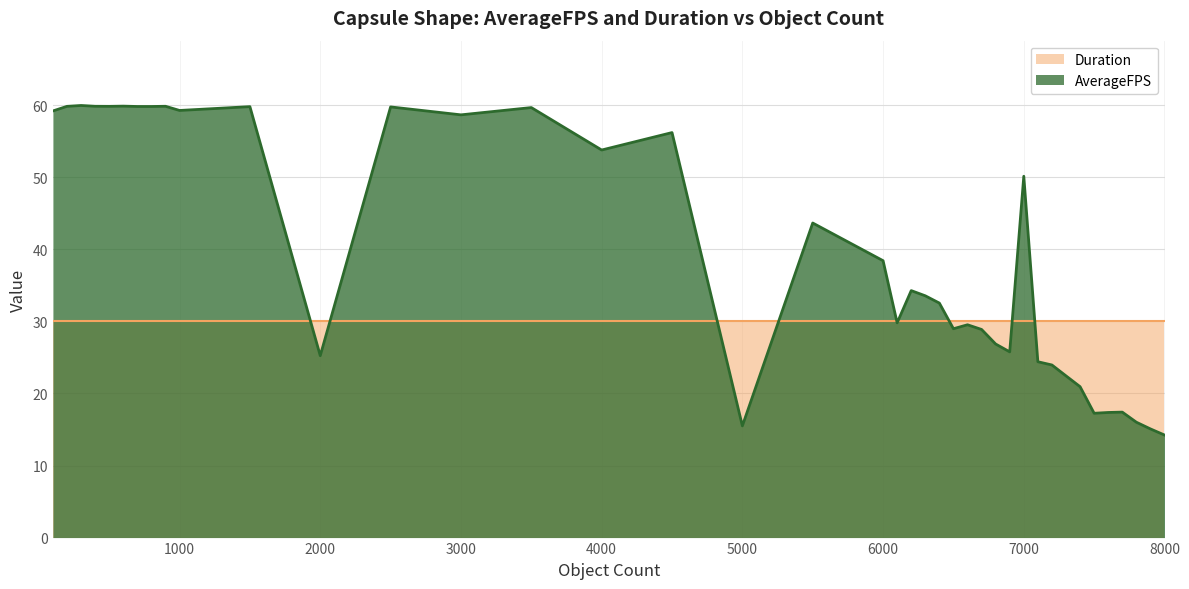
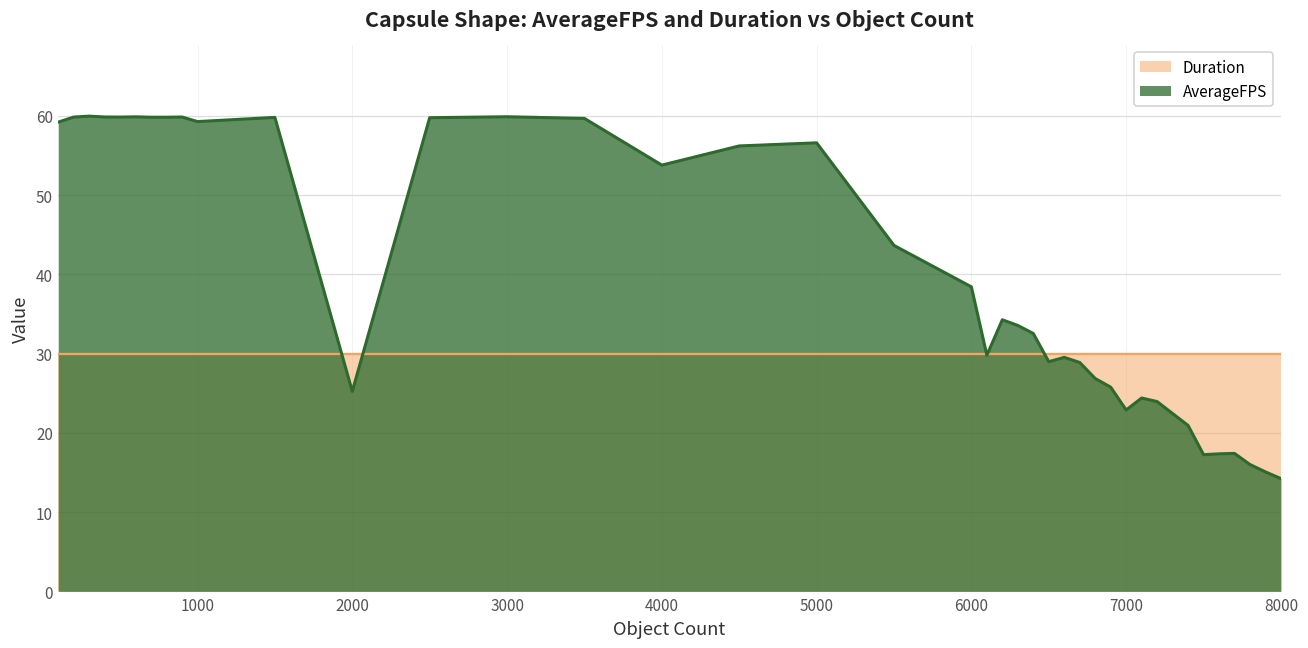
AverageFPS, 3000: 59 -> 60
AverageFPS, 5000: 16 -> 57
AverageFPS, 7000: 50 -> 23
